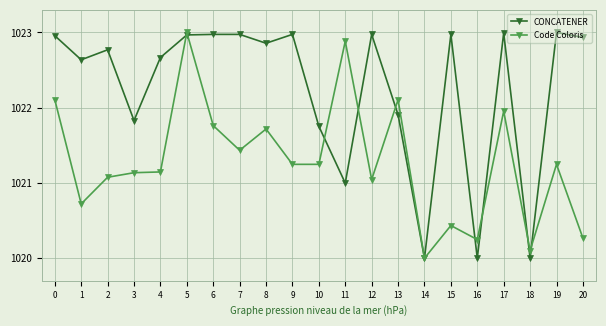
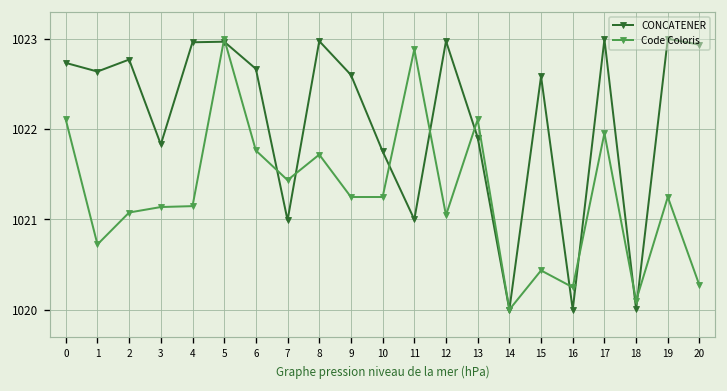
CONCATENER, 0: 1023.0 -> 1022.7
CONCATENER, 4: 1022.7 -> 1023.0
CONCATENER, 6: 1023.0 -> 1022.7
CONCATENER, 7: 1023.0 -> 1021.0
CONCATENER, 8: 1022.9 -> 1023.0
CONCATENER, 9: 1023.0 -> 1022.6
CONCATENER, 15: 1023.0 -> 1022.6
